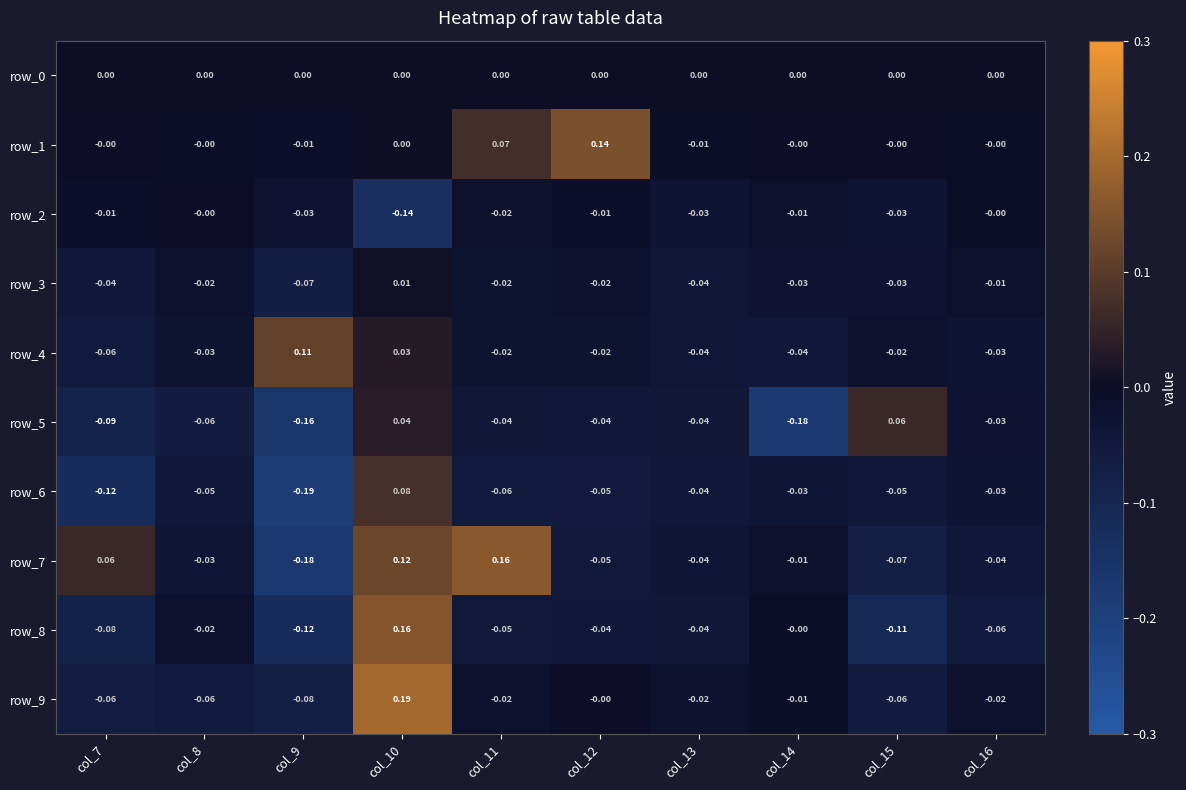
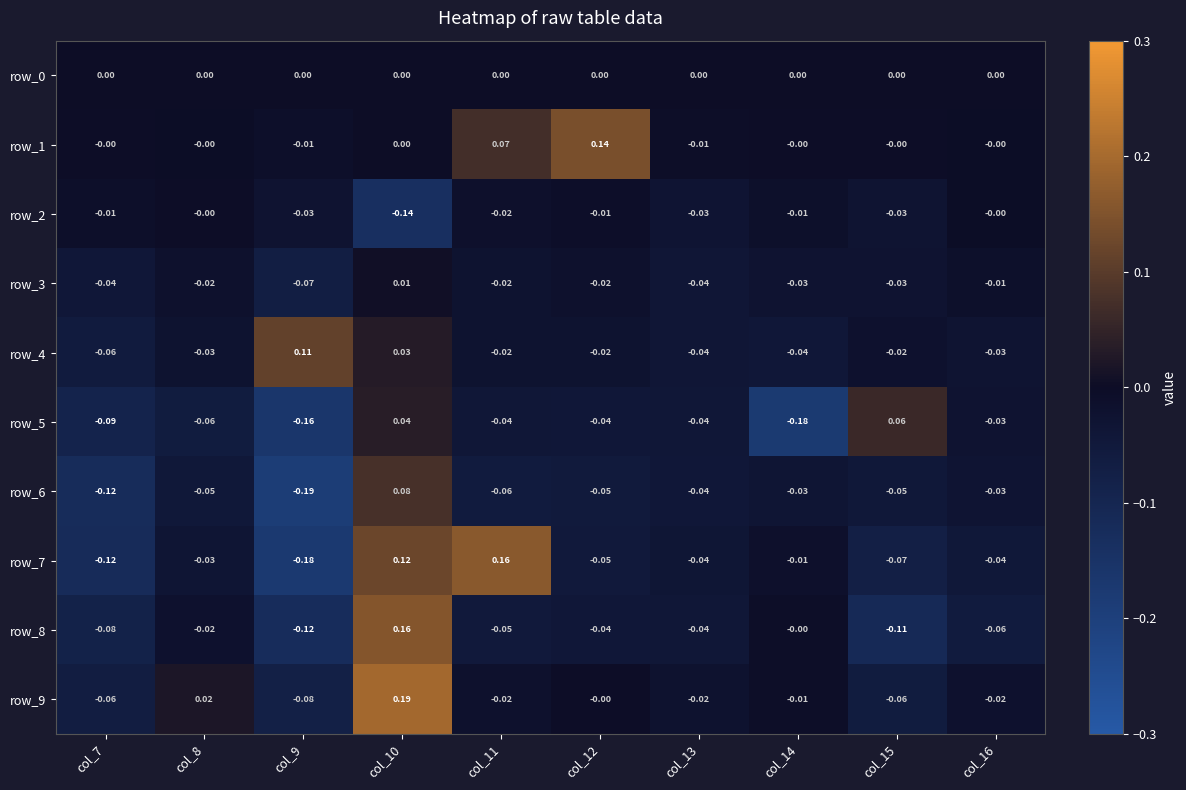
row_7, col_7: 0.06 -> -0.12
row_9, col_8: -0.06 -> 0.02
